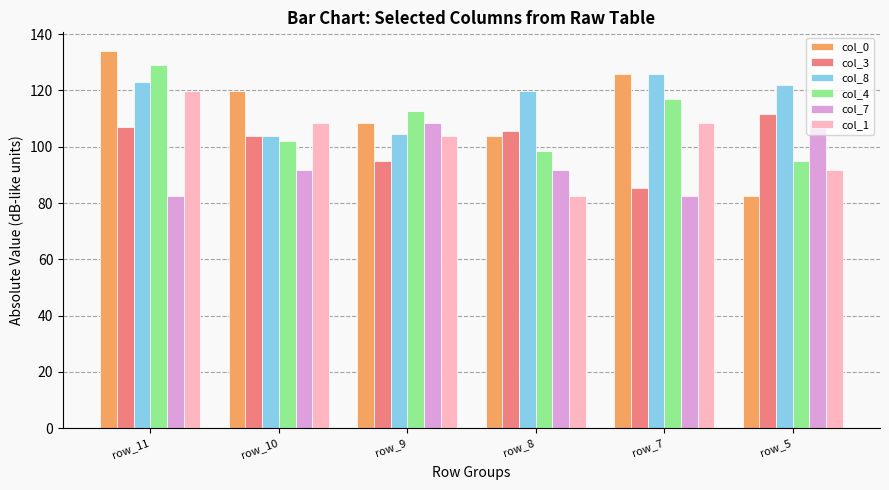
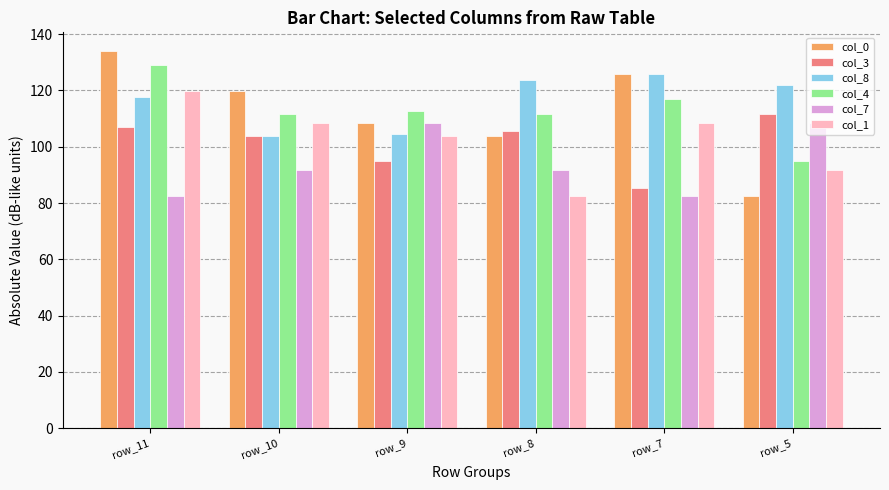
col_8, row_11: 123 -> 118
col_4, row_10: 102 -> 112
col_8, row_8: 120 -> 124
col_4, row_8: 99 -> 112
